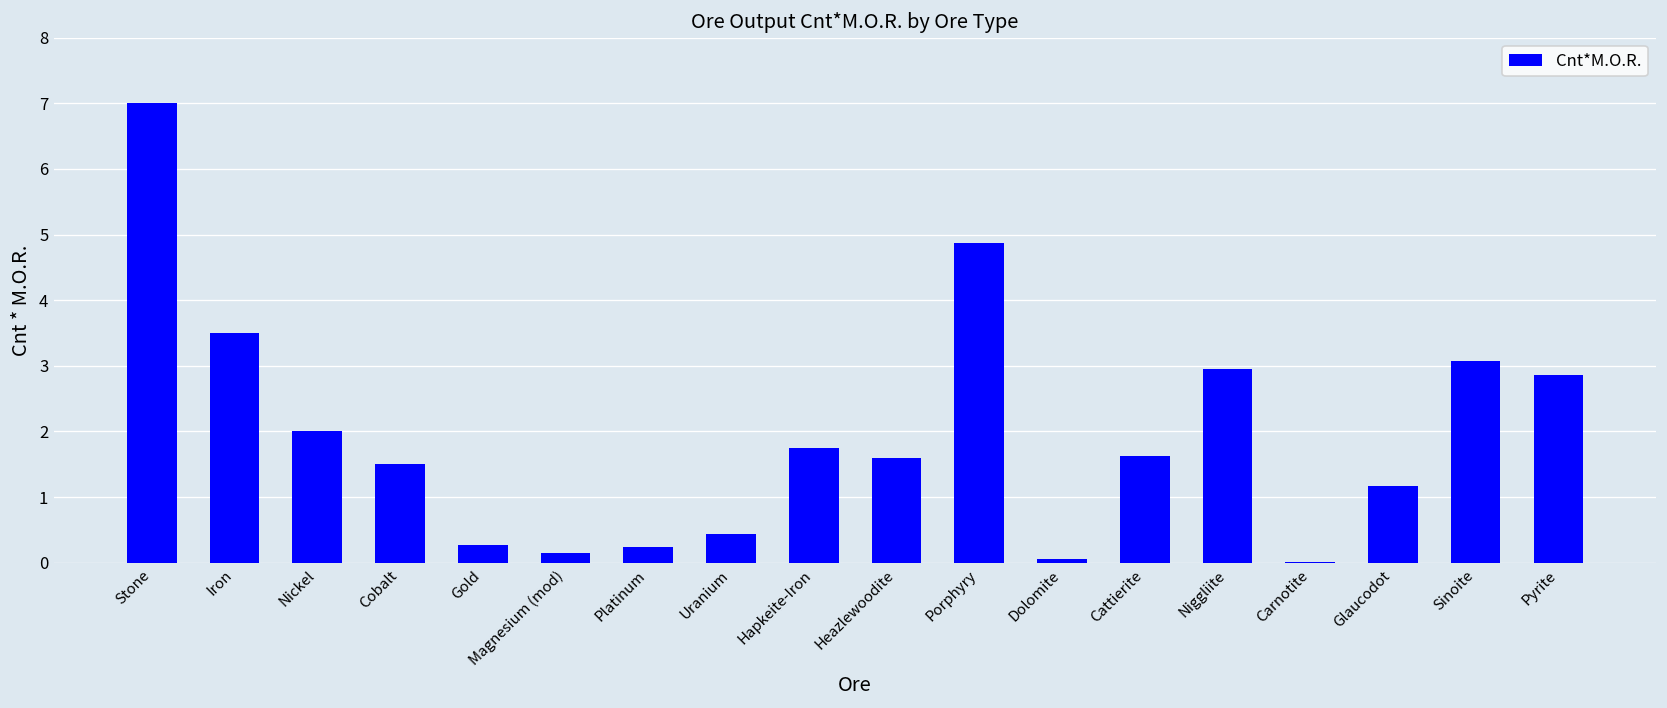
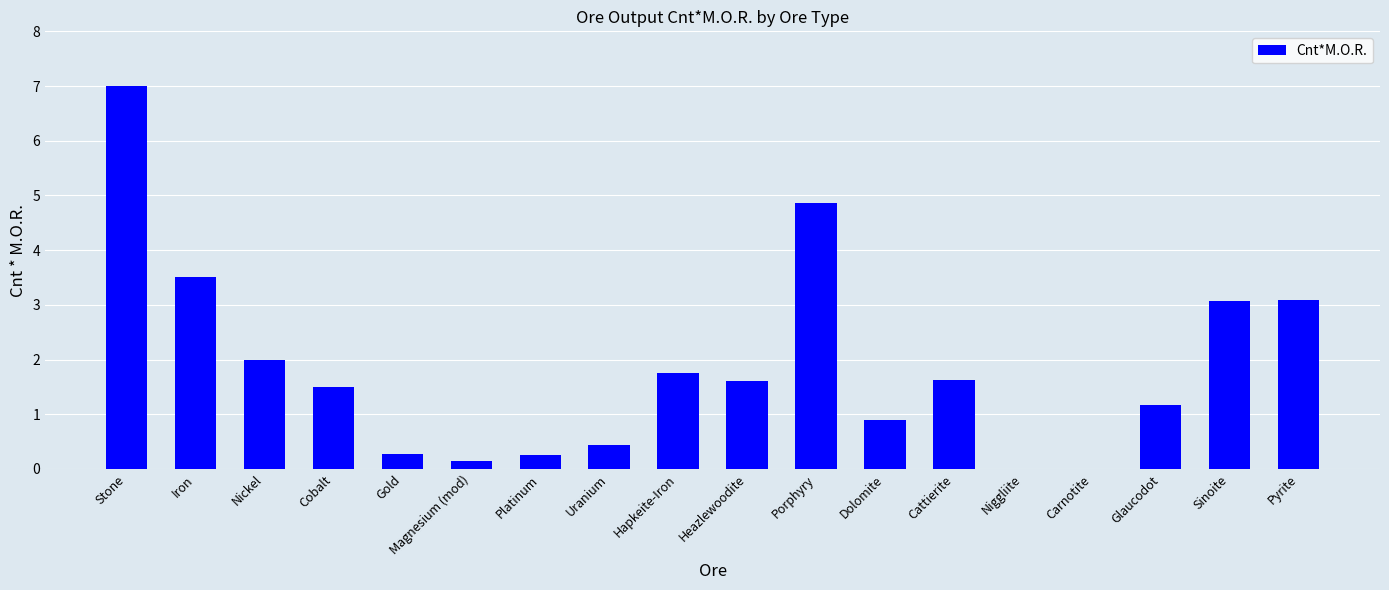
Dolomite: 0.1 -> 0.9
Niggliite: 3.0 -> 0.0
Pyrite: 2.9 -> 3.1
